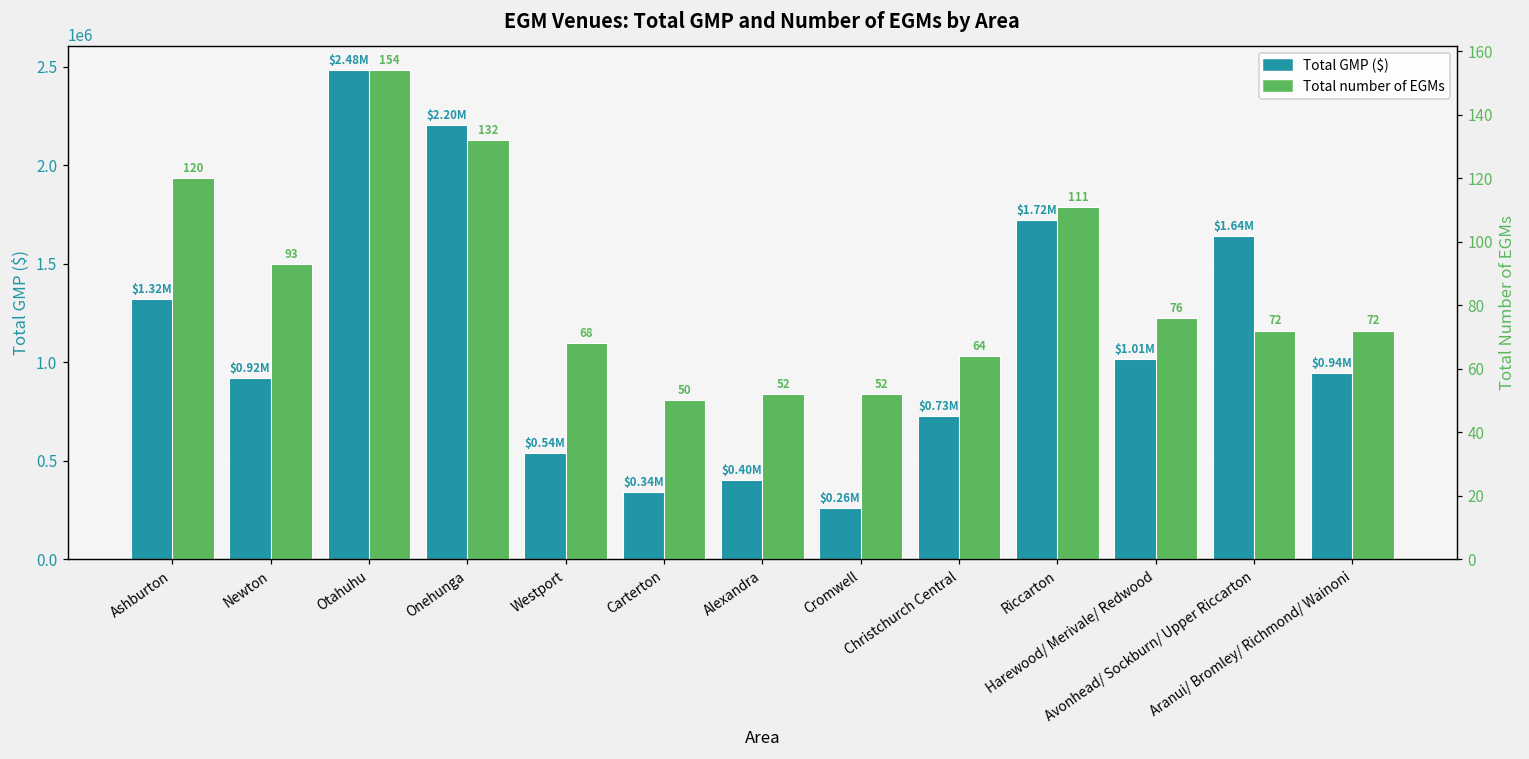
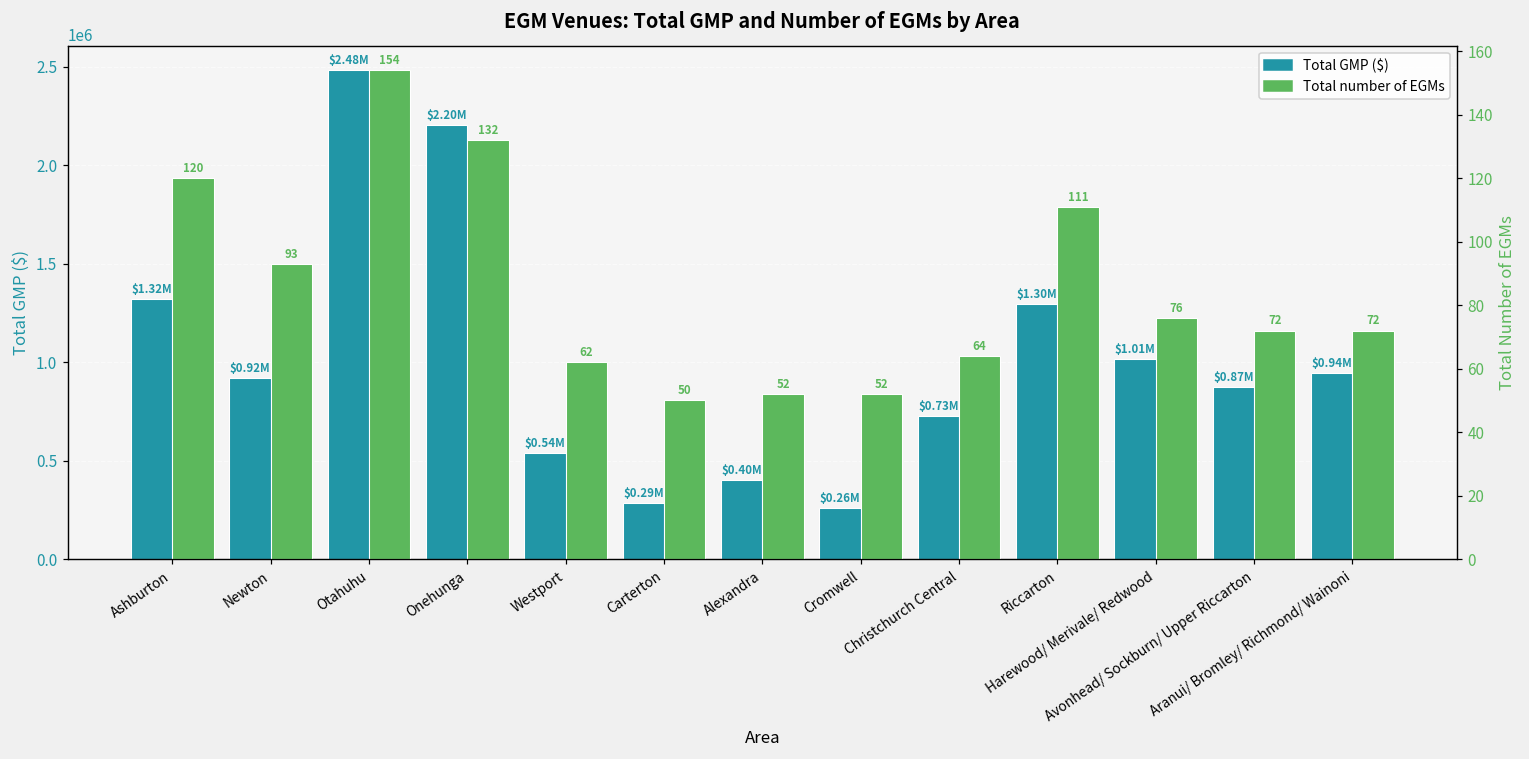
Total GMP ($), Carterton: $0.34M -> $0.29M
Total GMP ($), Riccarton: $1.72M -> $1.30M
Total GMP ($), Avonhead/ Sockburn/ Upper Riccarton: $1.64M -> $0.87M
Total number of EGMs, Westport: 68 -> 62
